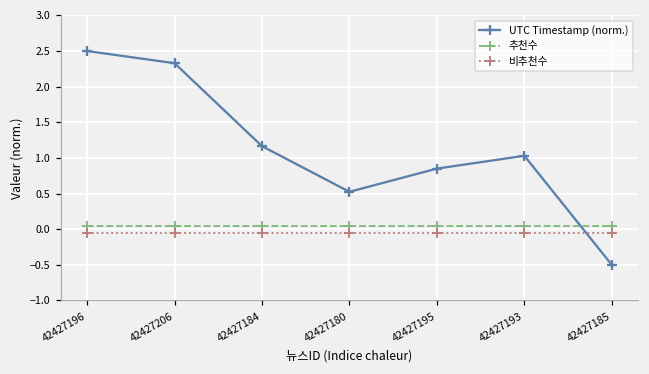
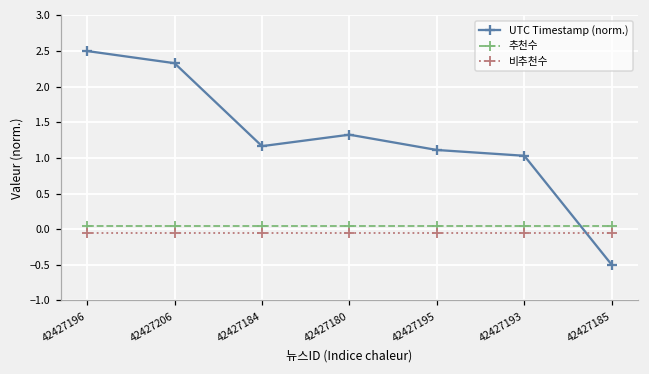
UTC Timestamp (norm.), 42427180: 0.5 -> 1.3
UTC Timestamp (norm.), 42427195: 0.9 -> 1.1
